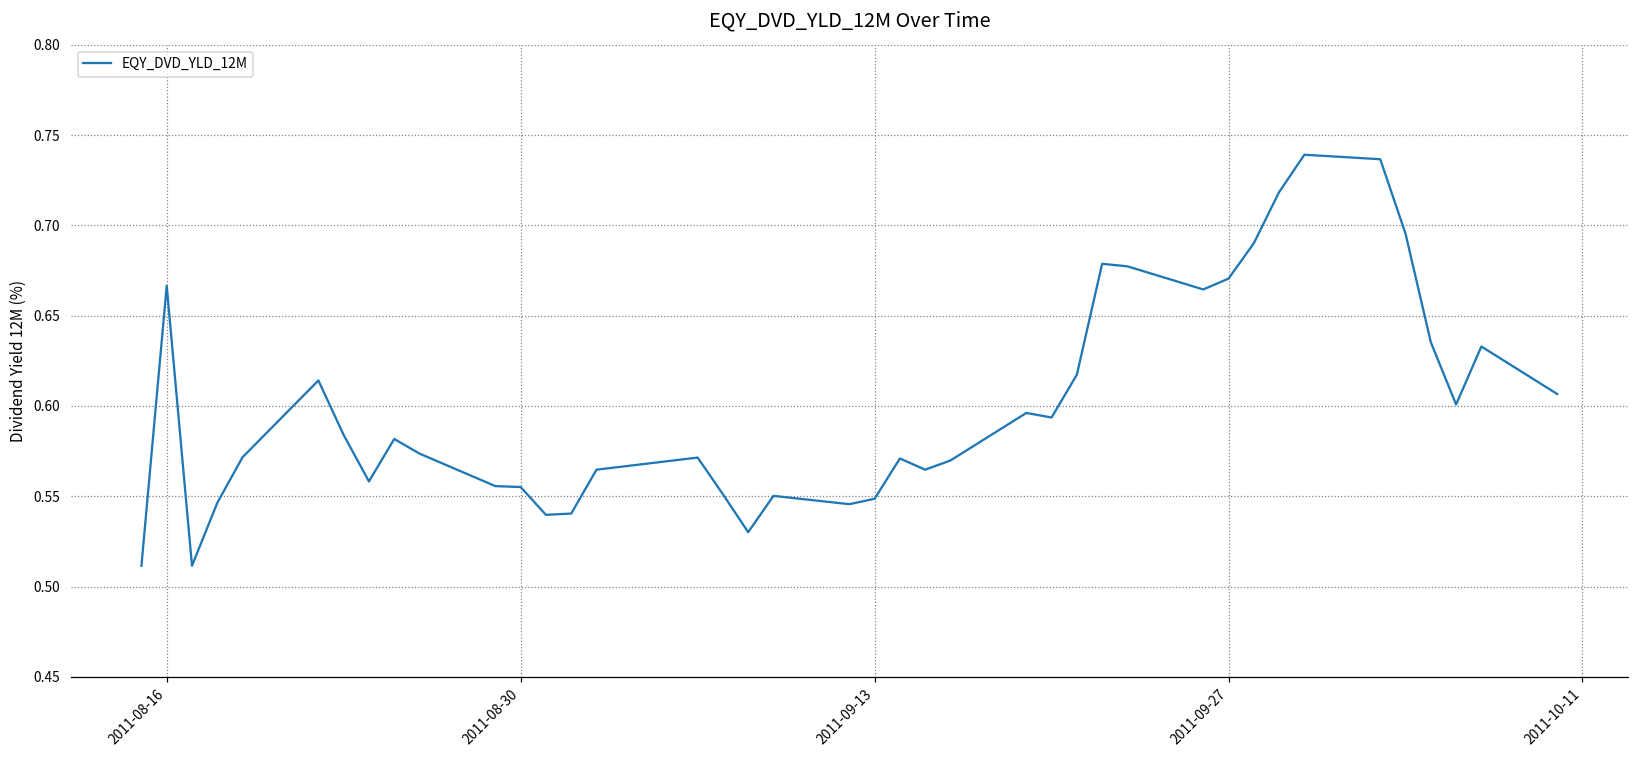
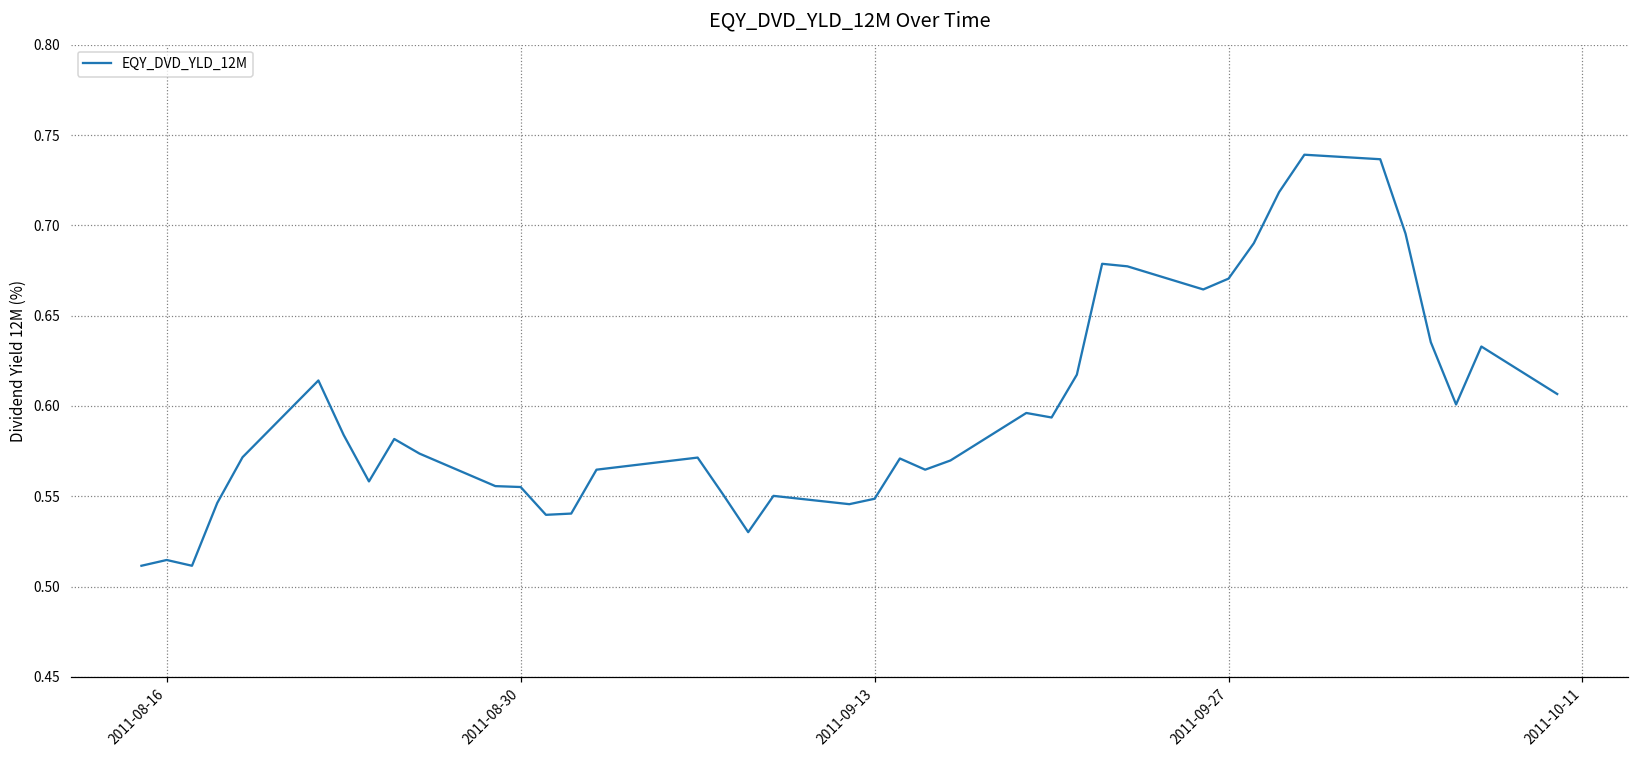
2011-08-16: 0.667 -> 0.515
